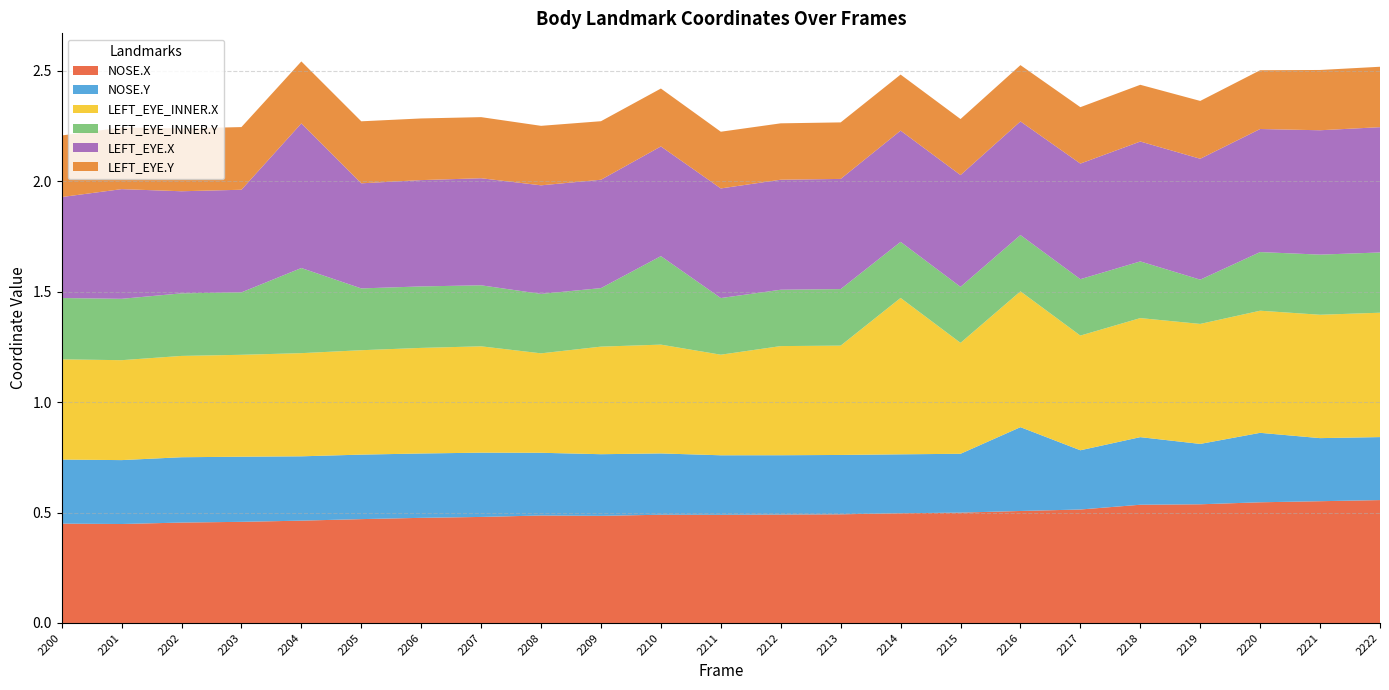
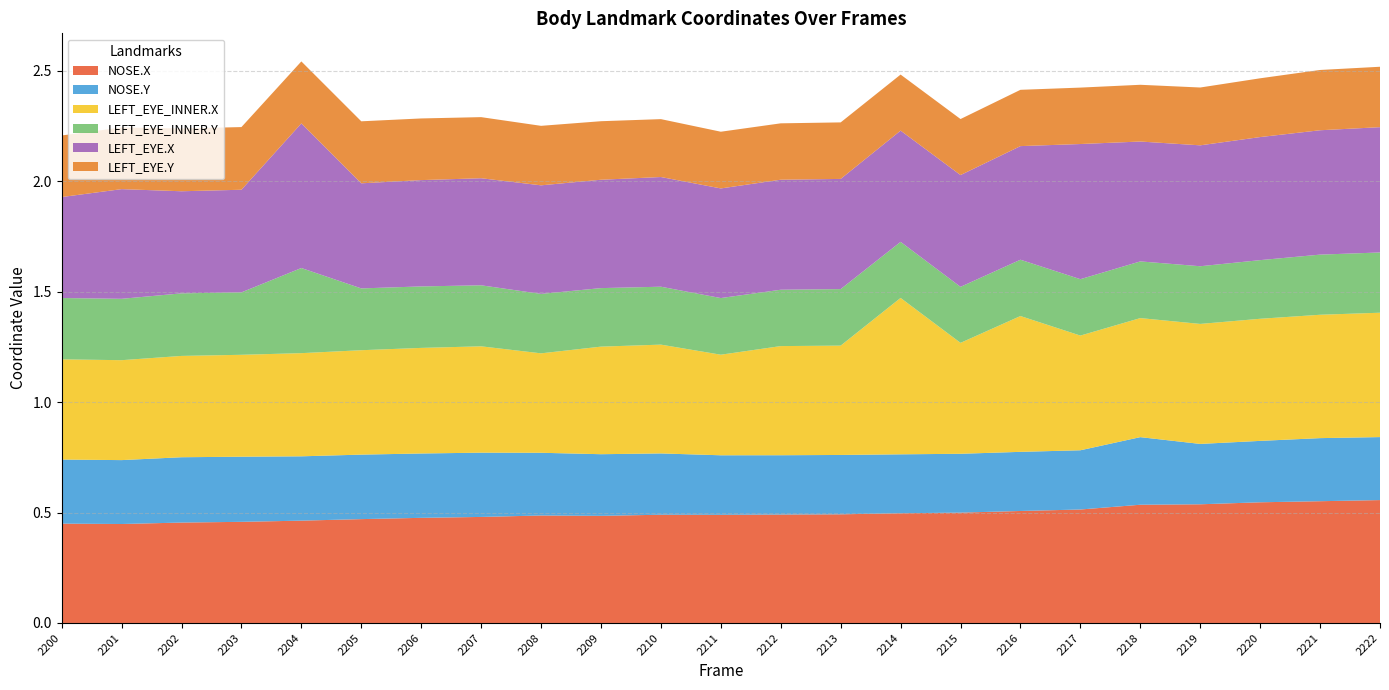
LEFT_EYE_INNER.Y, 2210: 0.40 -> 0.26
NOSE.Y, 2216: 0.38 -> 0.27
LEFT_EYE.X, 2217: 0.52 -> 0.61
LEFT_EYE_INNER.Y, 2219: 0.20 -> 0.26
NOSE.Y, 2220: 0.31 -> 0.28
